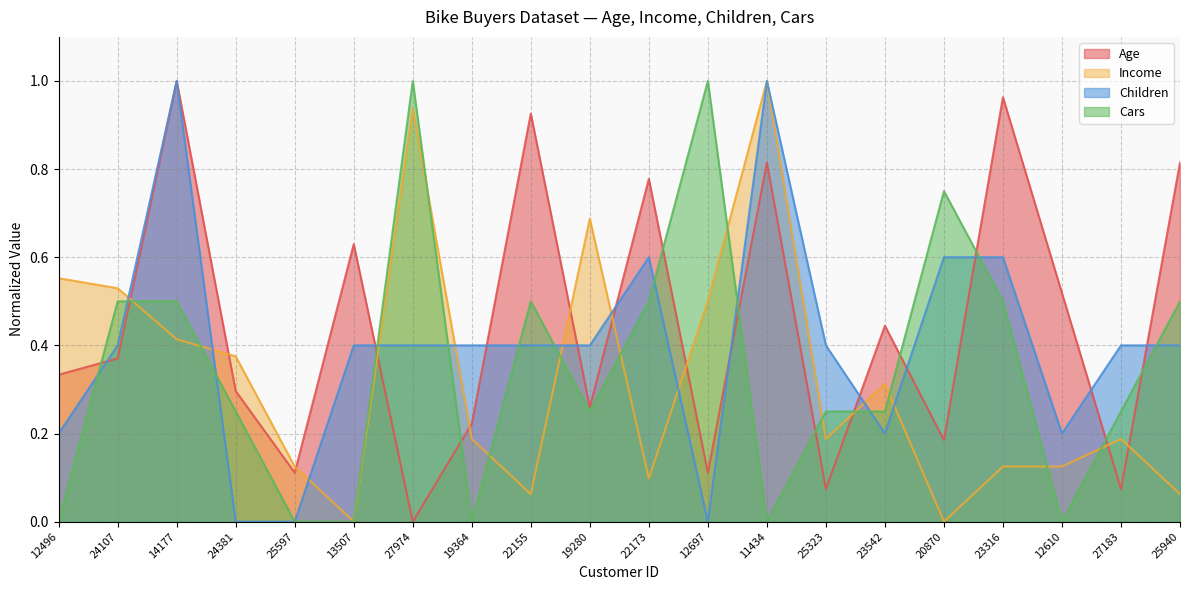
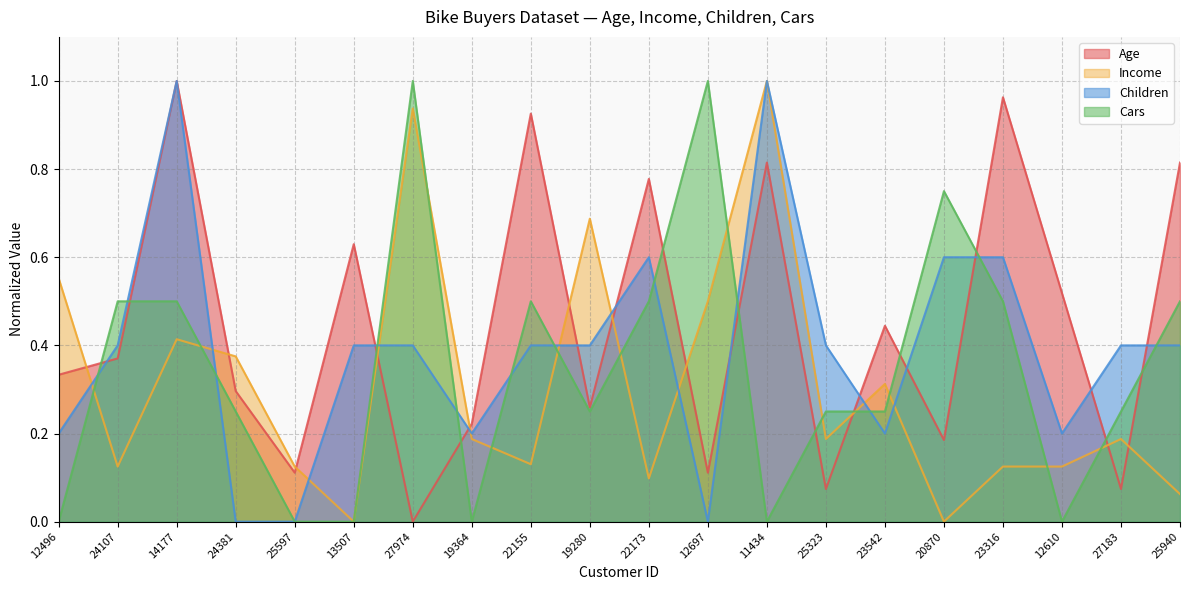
Income, 24107: 0.53 -> 0.13
Children, 19364: 0.40 -> 0.20
Income, 22155: 0.06 -> 0.13
